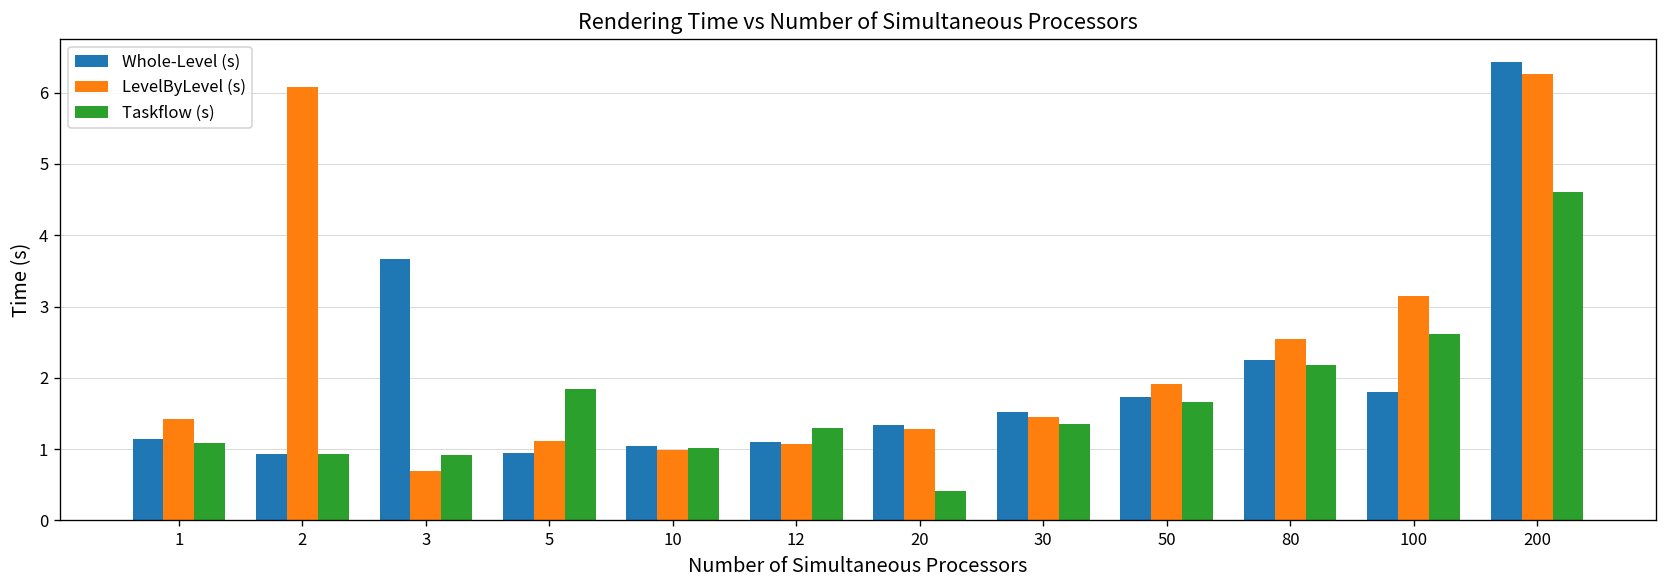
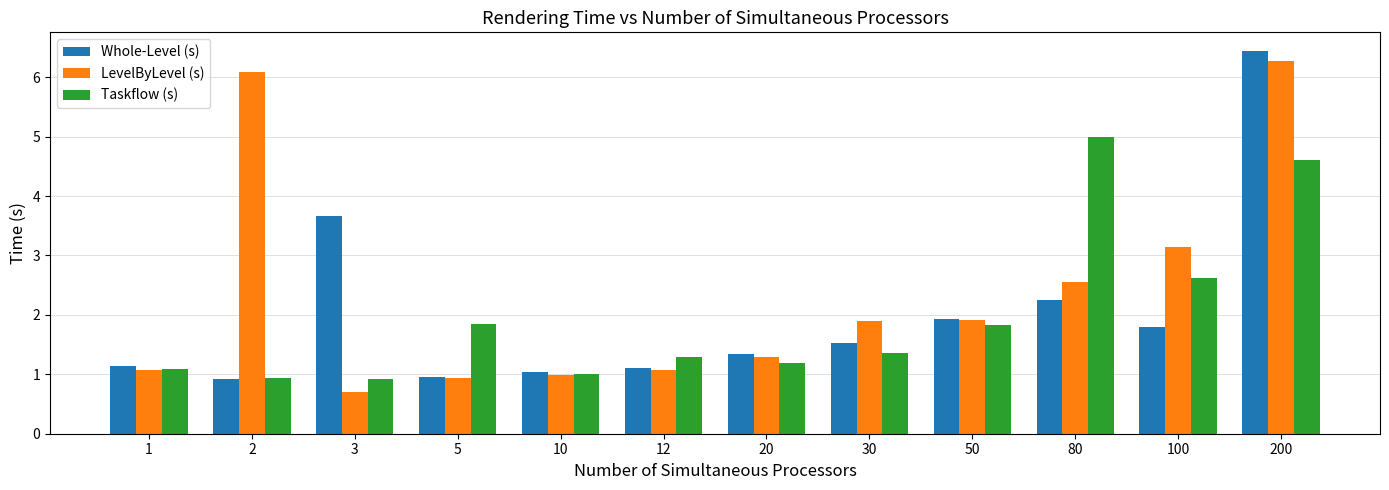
LevelByLevel (s), 1: 1.4 -> 1.1
LevelByLevel (s), 5: 1.1 -> 0.9
Taskflow (s), 20: 0.4 -> 1.2
LevelByLevel (s), 30: 1.5 -> 1.9
Whole-Level (s), 50: 1.7 -> 1.9
Taskflow (s), 50: 1.7 -> 1.8
Taskflow (s), 80: 2.2 -> 5.0
